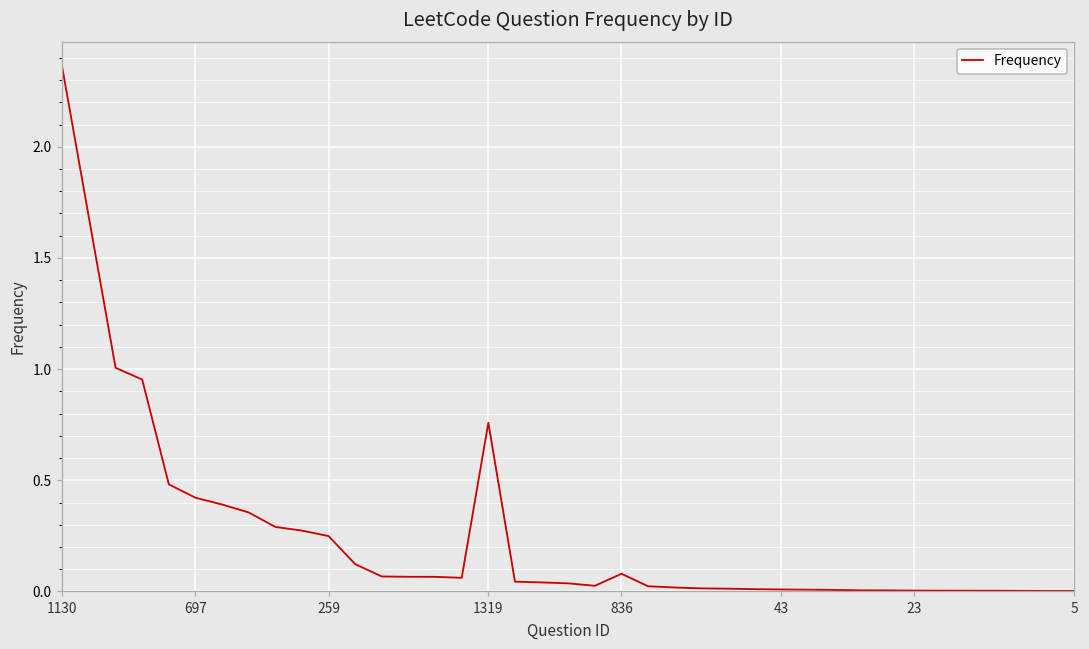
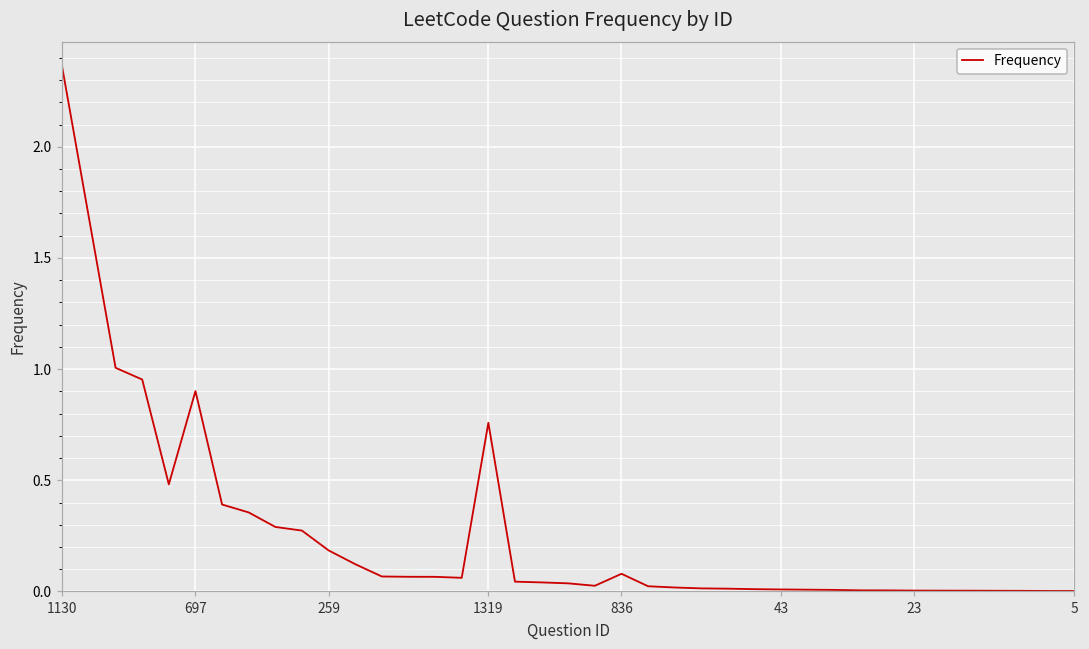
697: 0.42 -> 0.90
259: 0.25 -> 0.18
